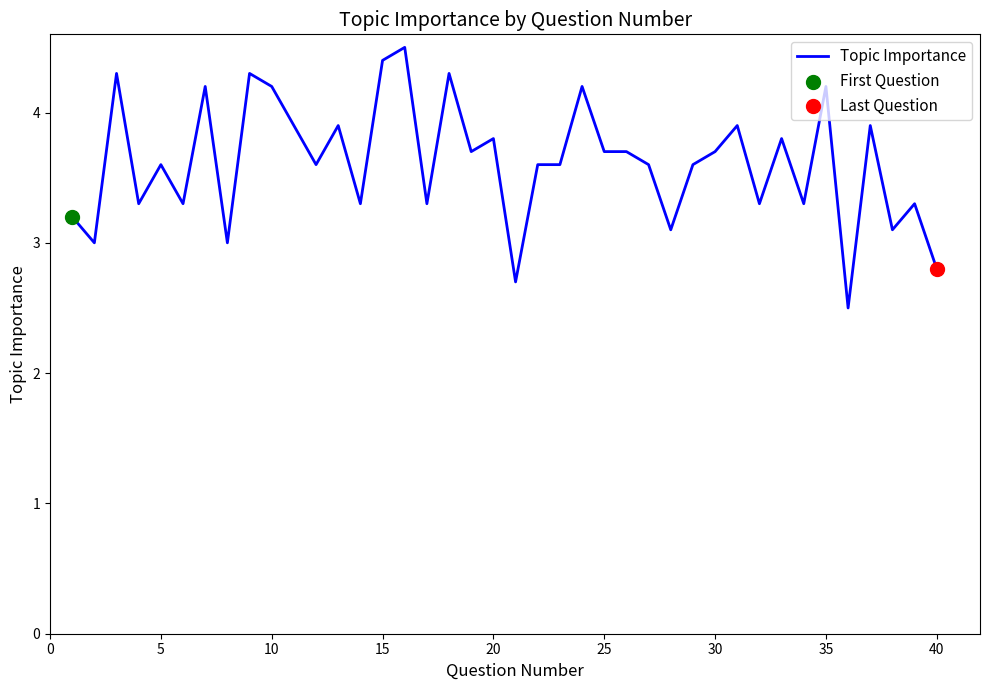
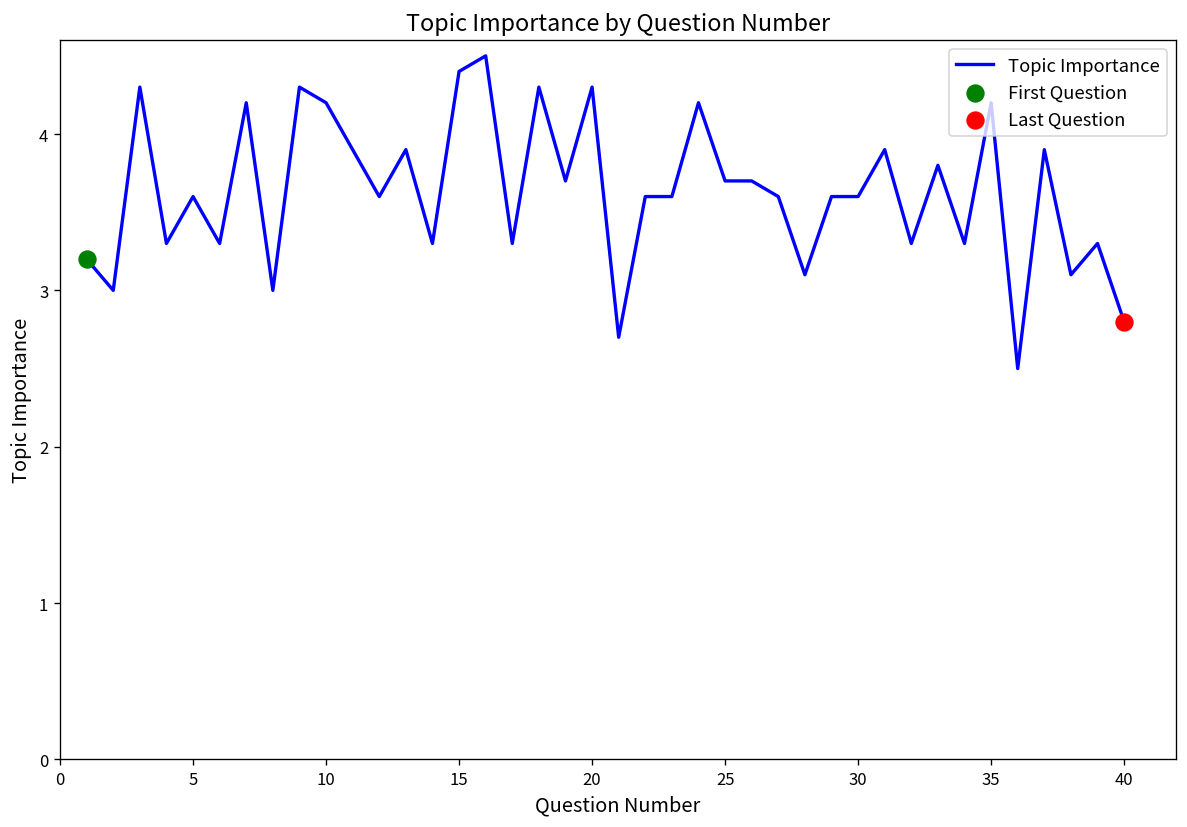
Topic Importance, 20: 3.8 -> 4.3
Topic Importance, 30: 3.7 -> 3.6
